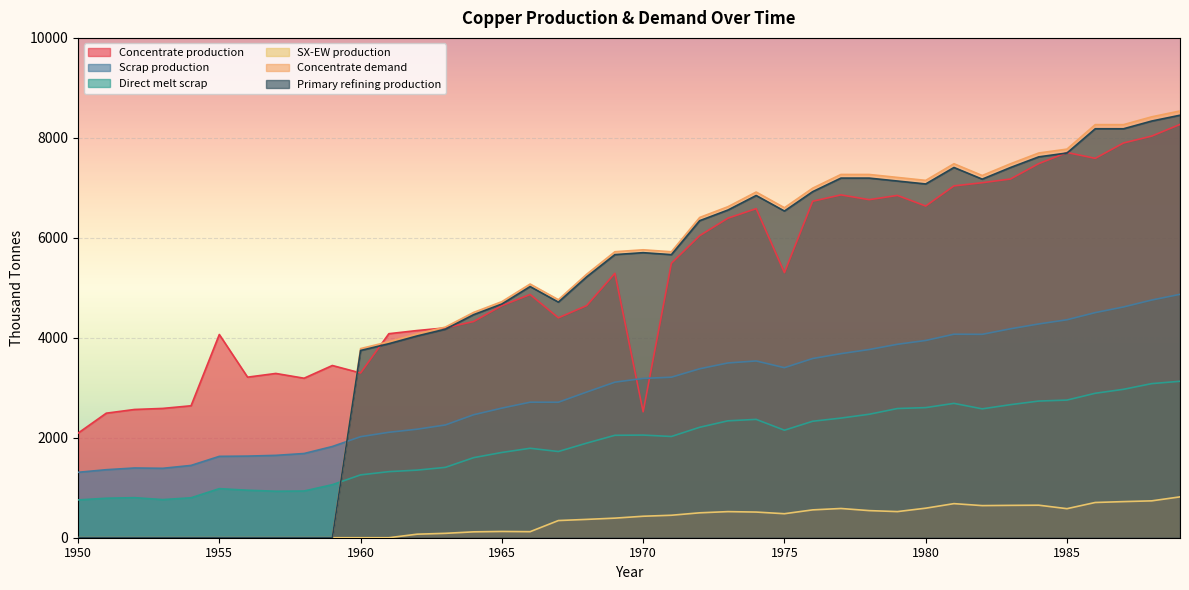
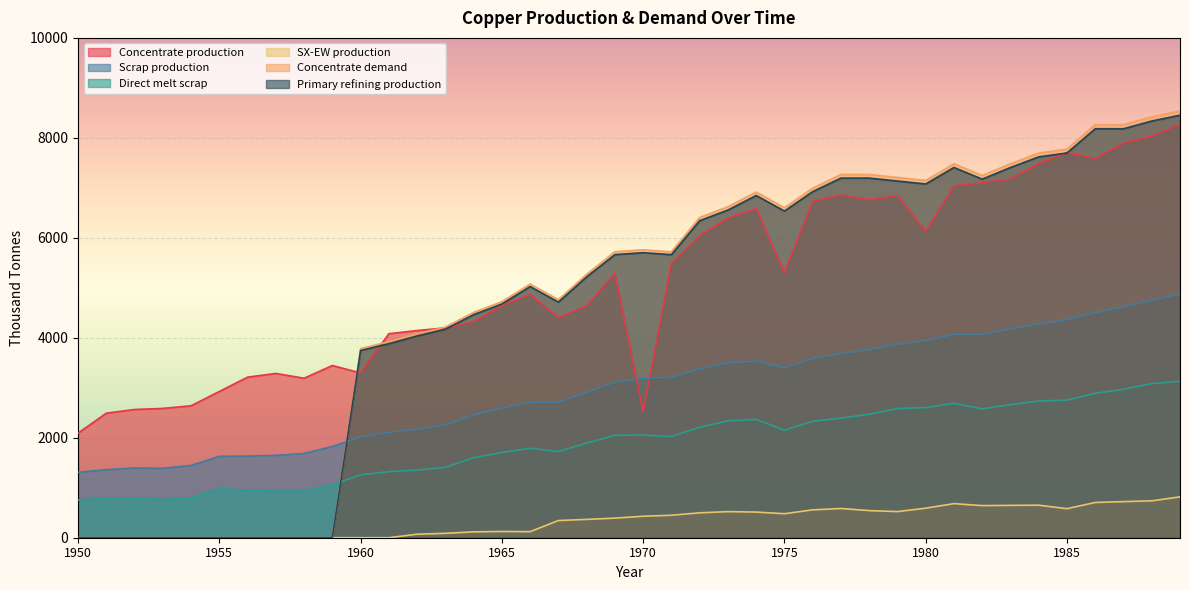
Concentrate production, 1955: 4100 -> 2900
Concentrate production, 1980: 6600 -> 6100
